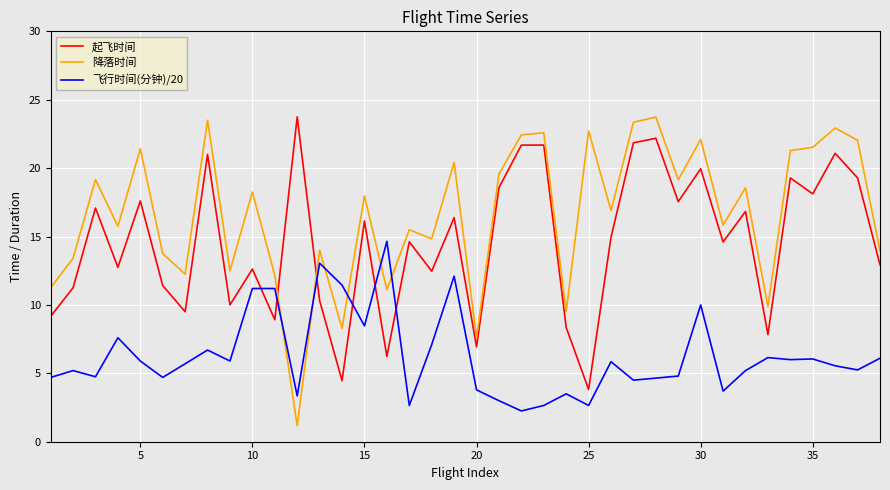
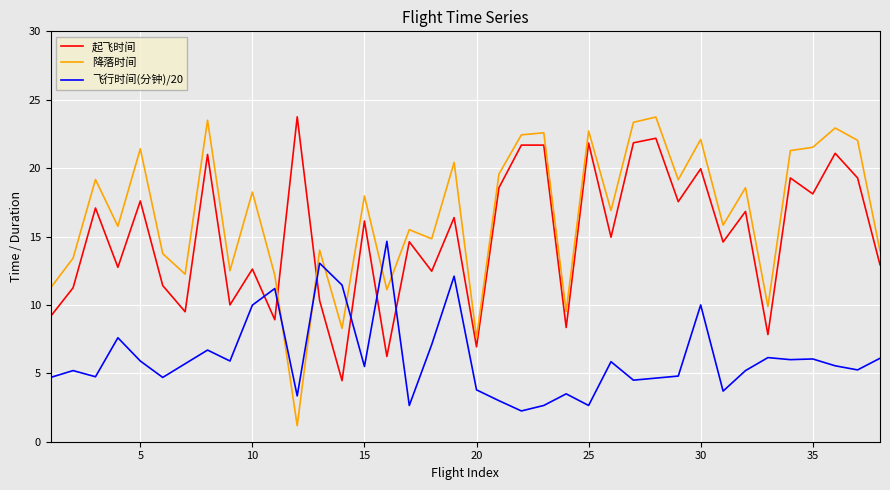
飞行时间(分钟)/20, 10: 11.2 -> 10.0
飞行时间(分钟)/20, 15: 8.5 -> 5.5
起飞时间, 25: 3.8 -> 21.8
